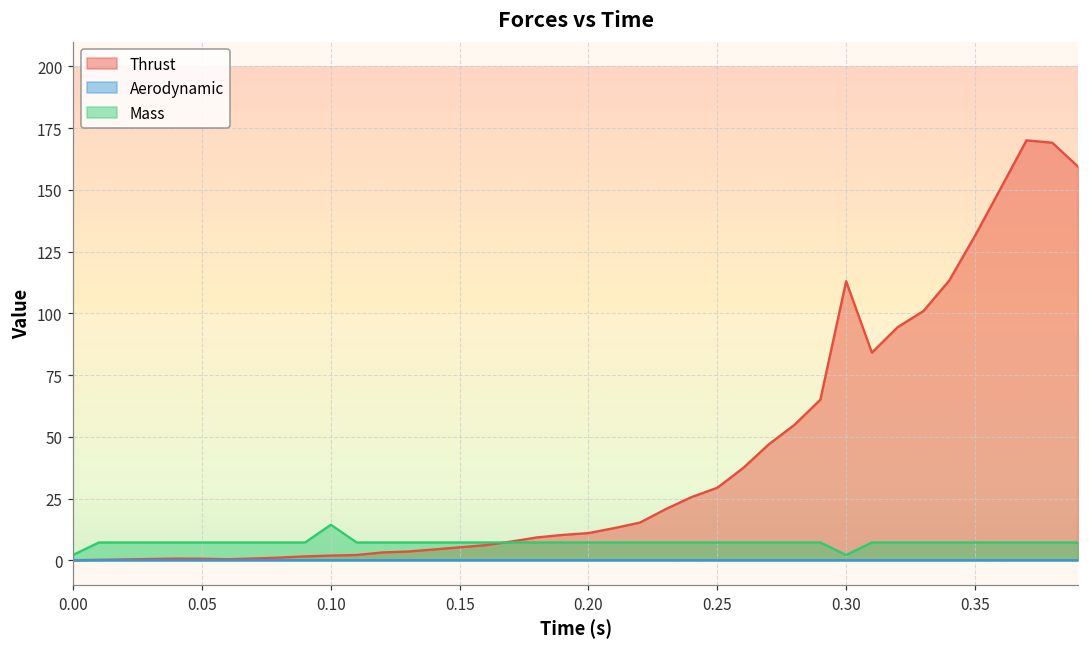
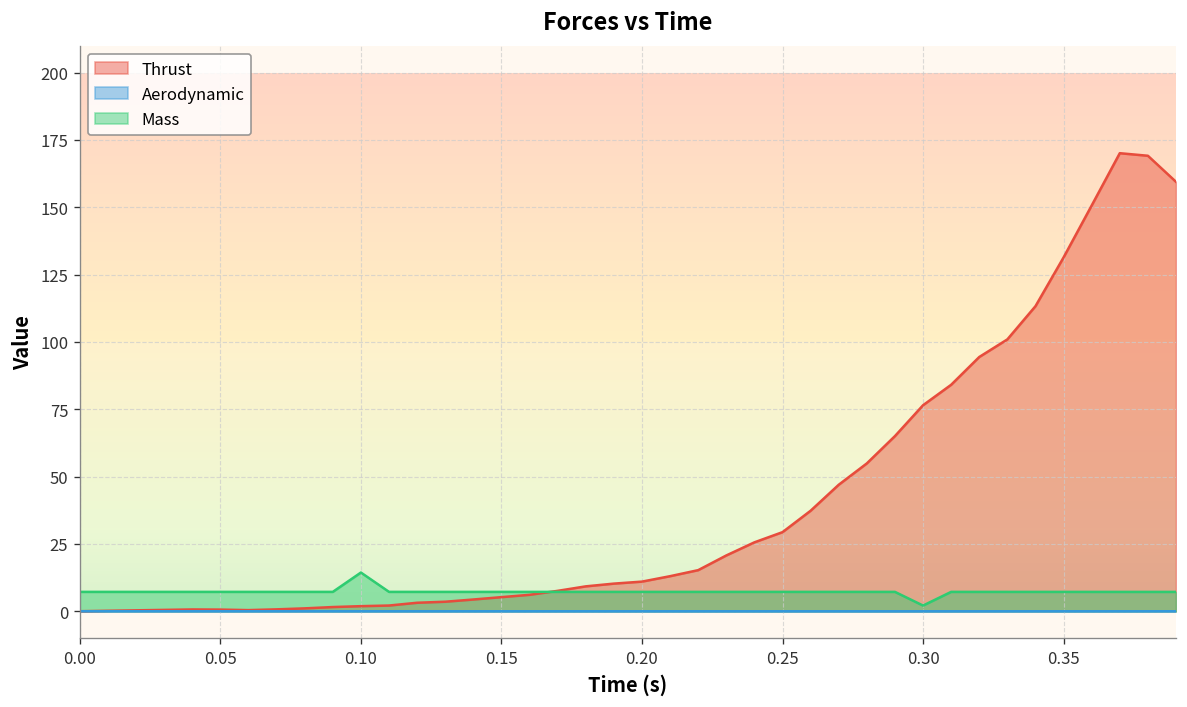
Mass, 0.00: 2 -> 7
Thrust, 0.30: 113 -> 76
